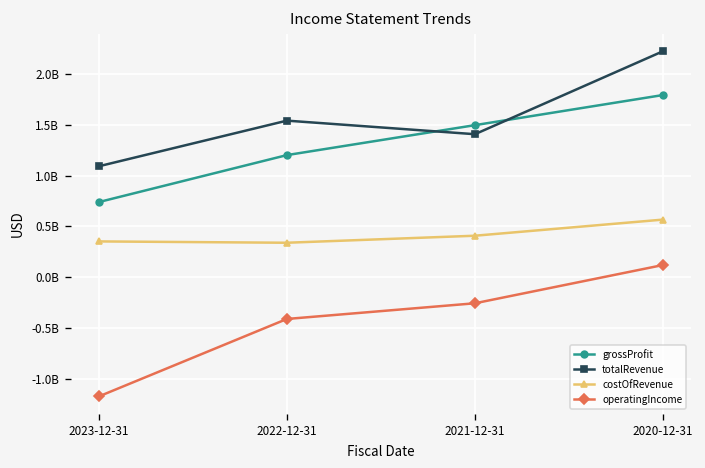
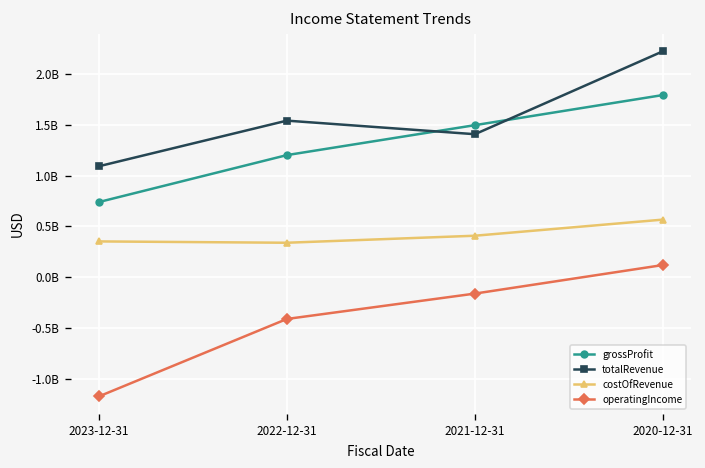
operatingIncome, 2021-12-31: -300000000 -> -200000000
